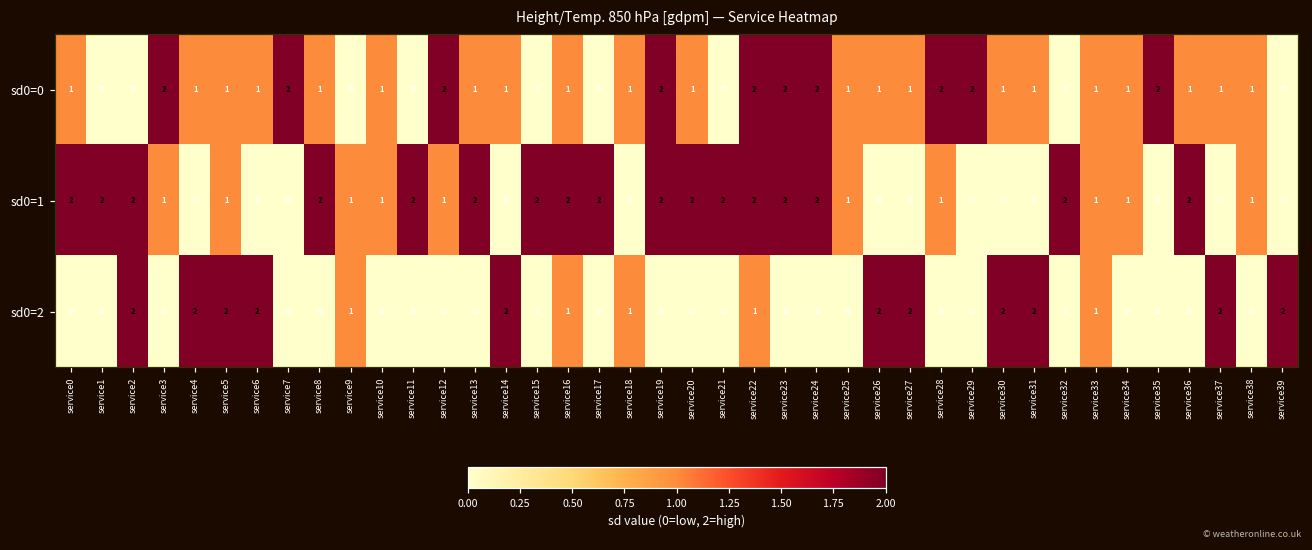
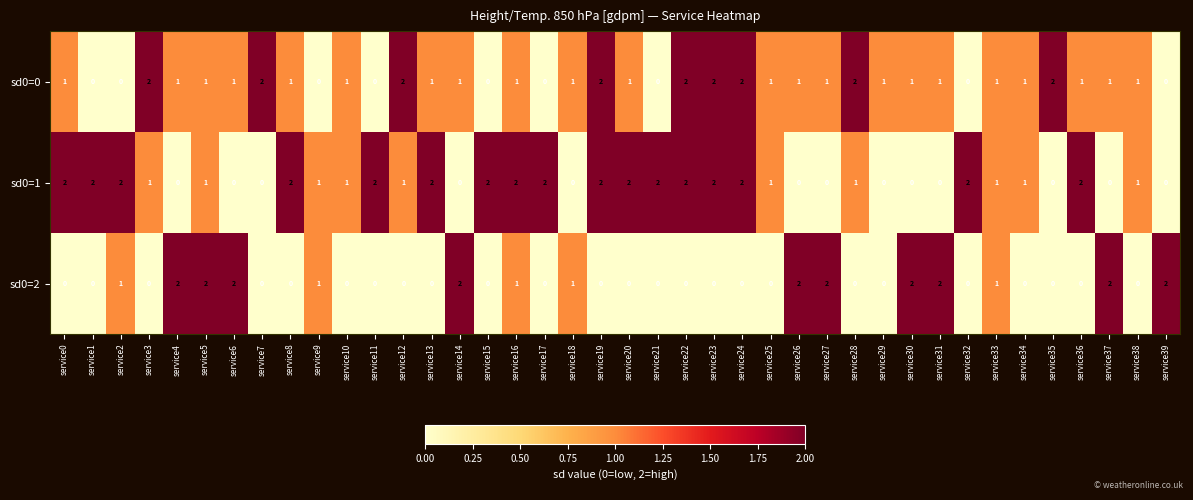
sd0=0, service29: 2 -> 1
sd0=2, service2: 2 -> 1
sd0=2, service22: 1 -> 0
